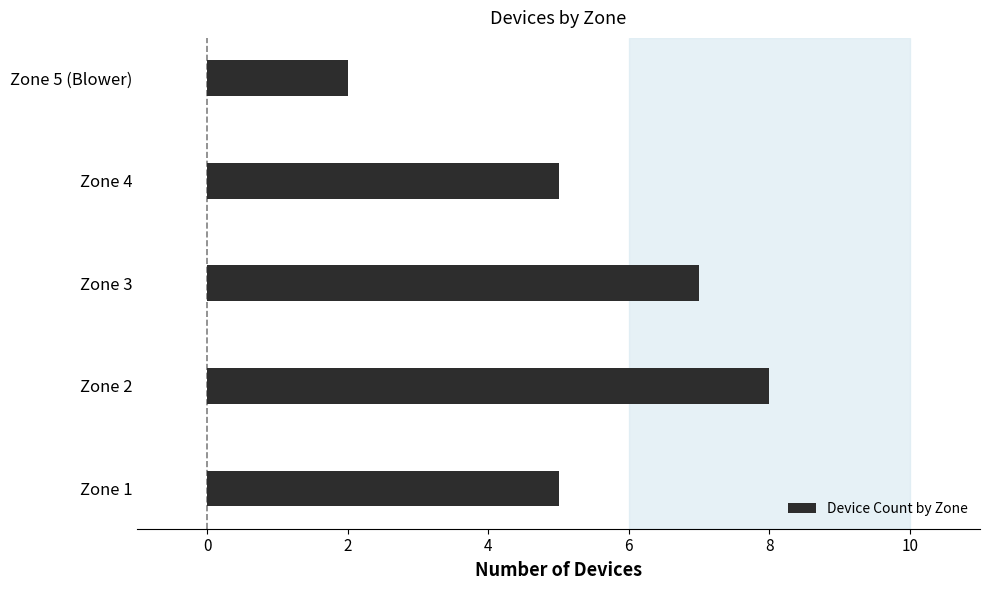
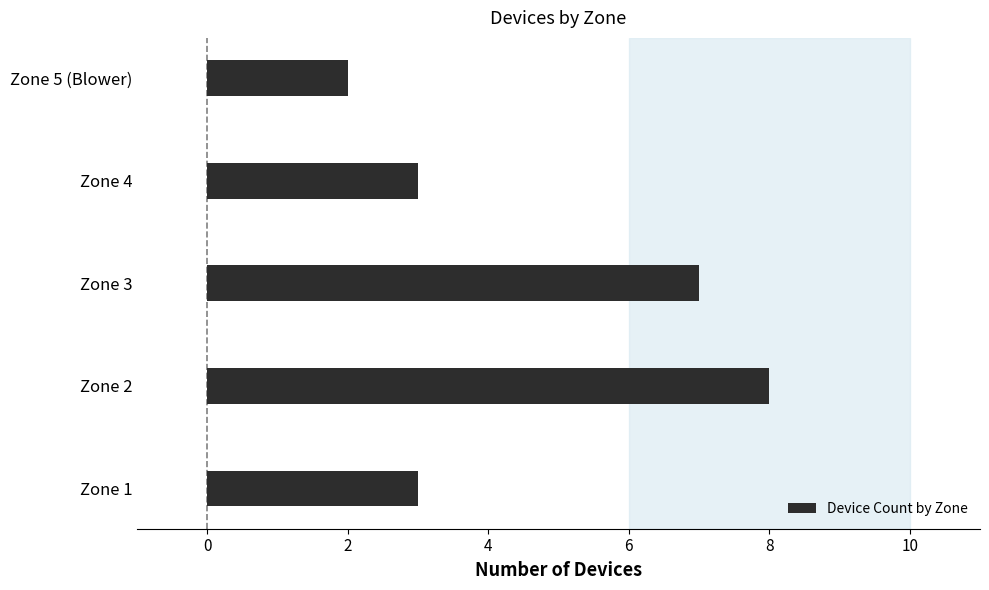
Zone 4: 5 -> 3
Zone 1: 5 -> 3
